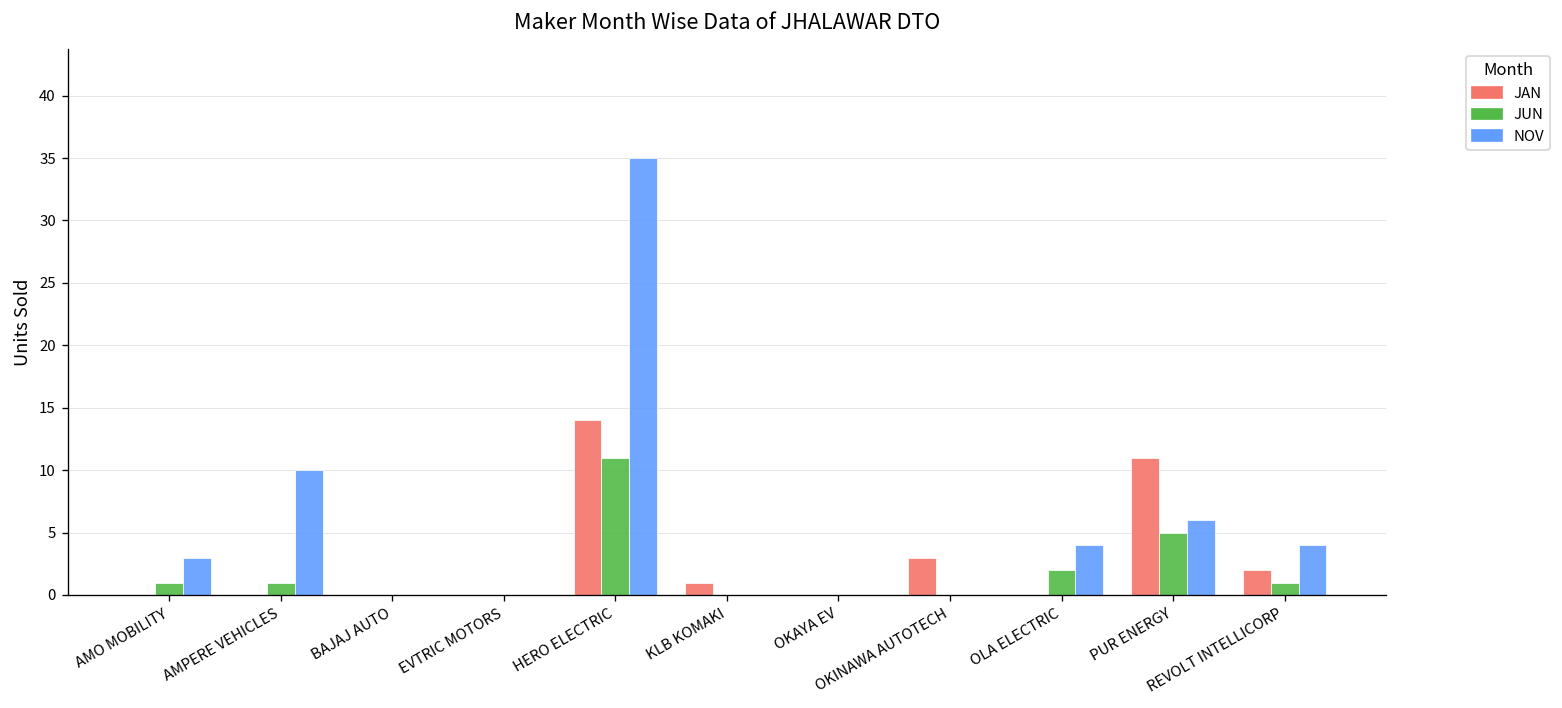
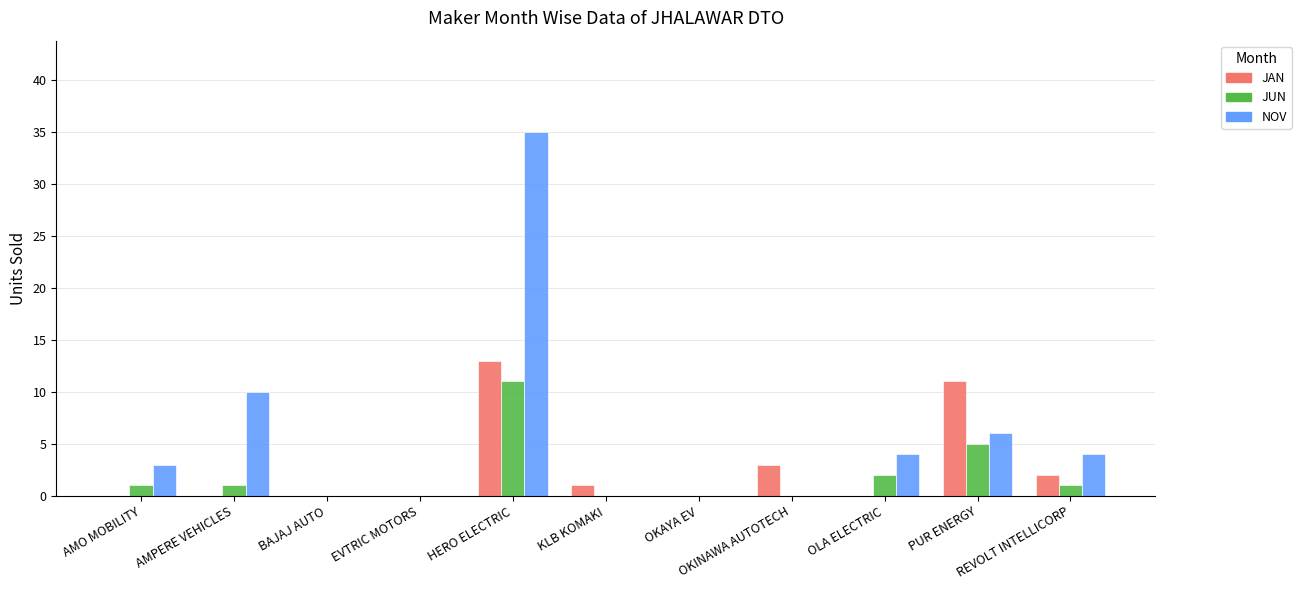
JAN, HERO ELECTRIC: 14 -> 13
